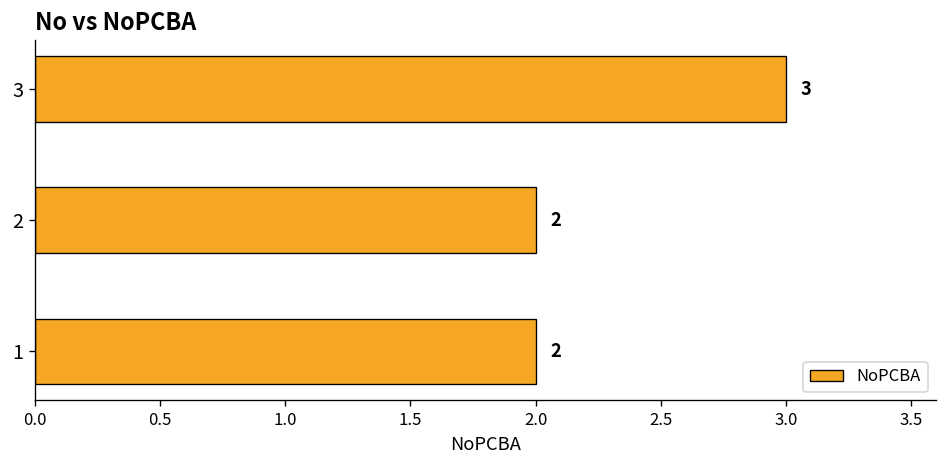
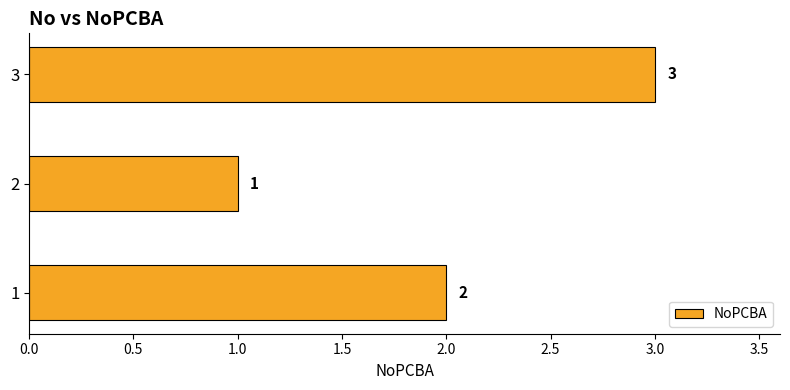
2: 2 -> 1
